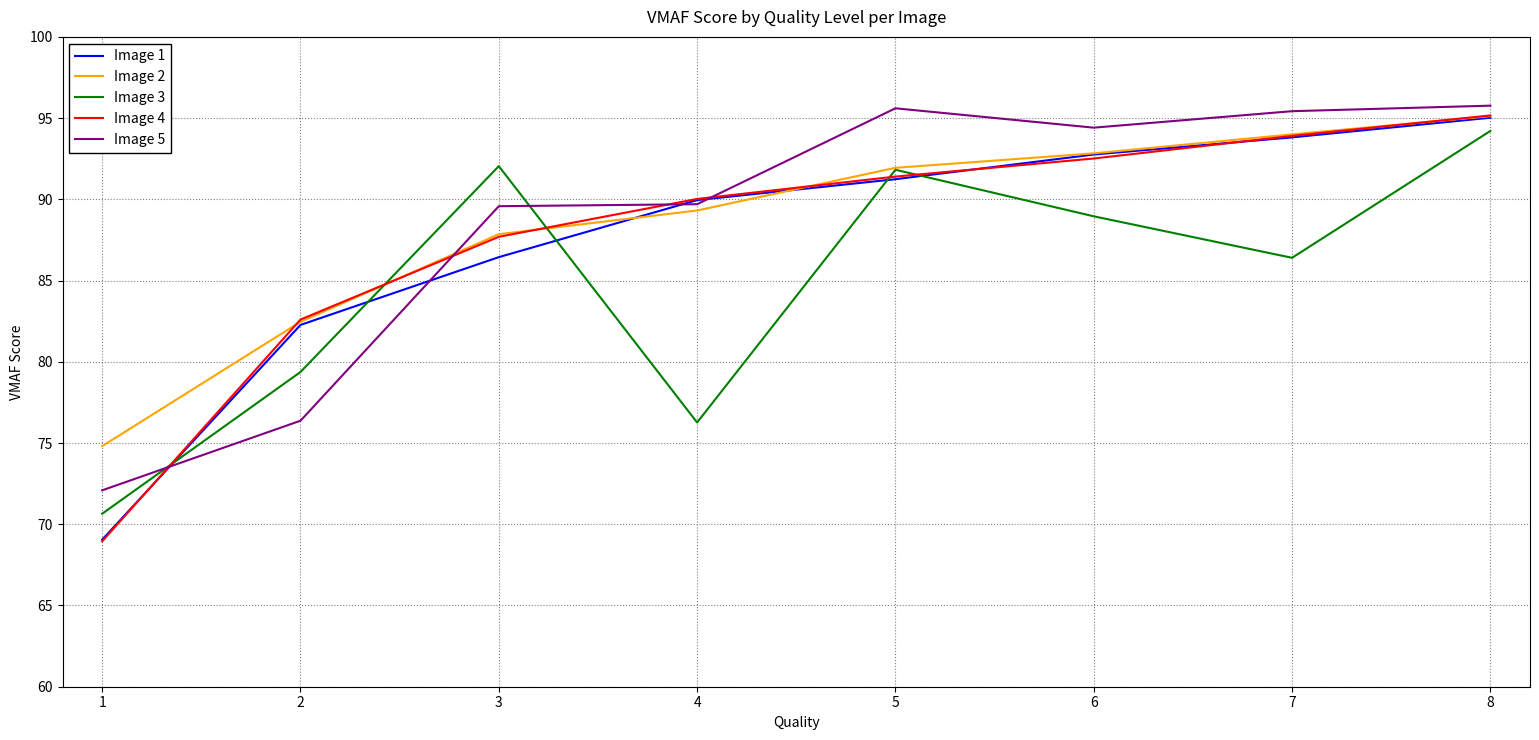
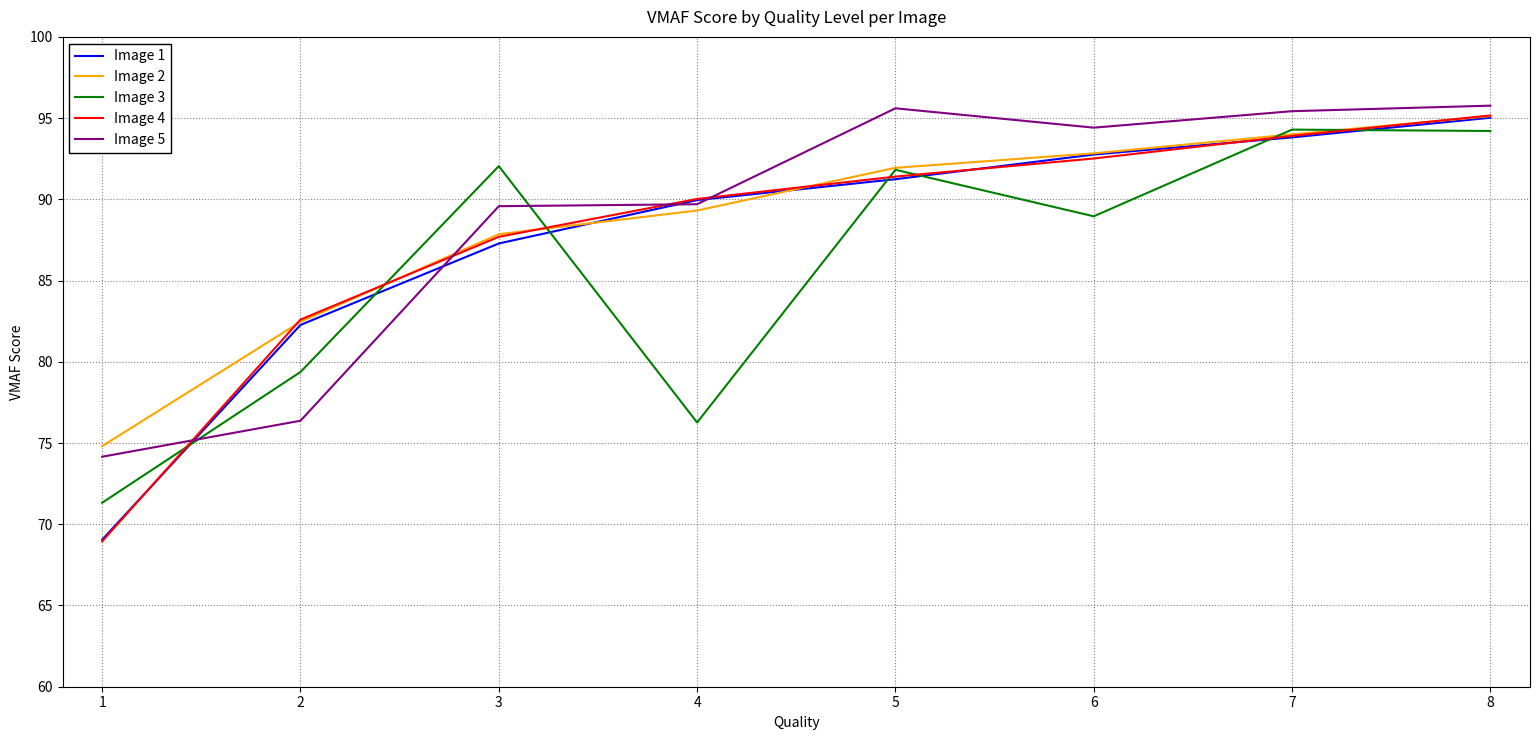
Image 3, 1: 70.6 -> 71.3
Image 5, 1: 72.1 -> 74.2
Image 1, 3: 86.4 -> 87.3
Image 3, 7: 86.4 -> 94.3
